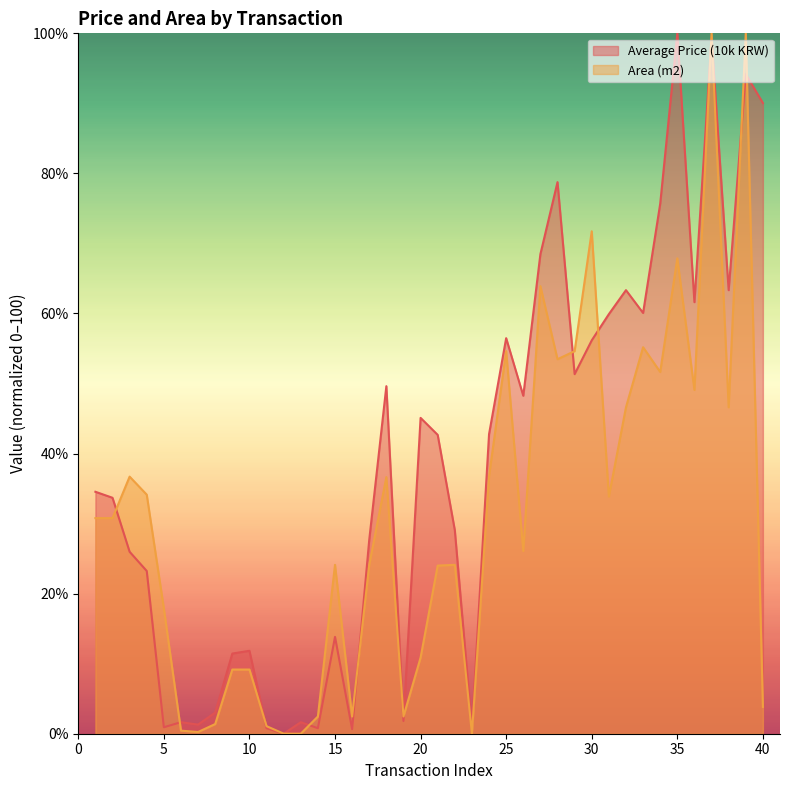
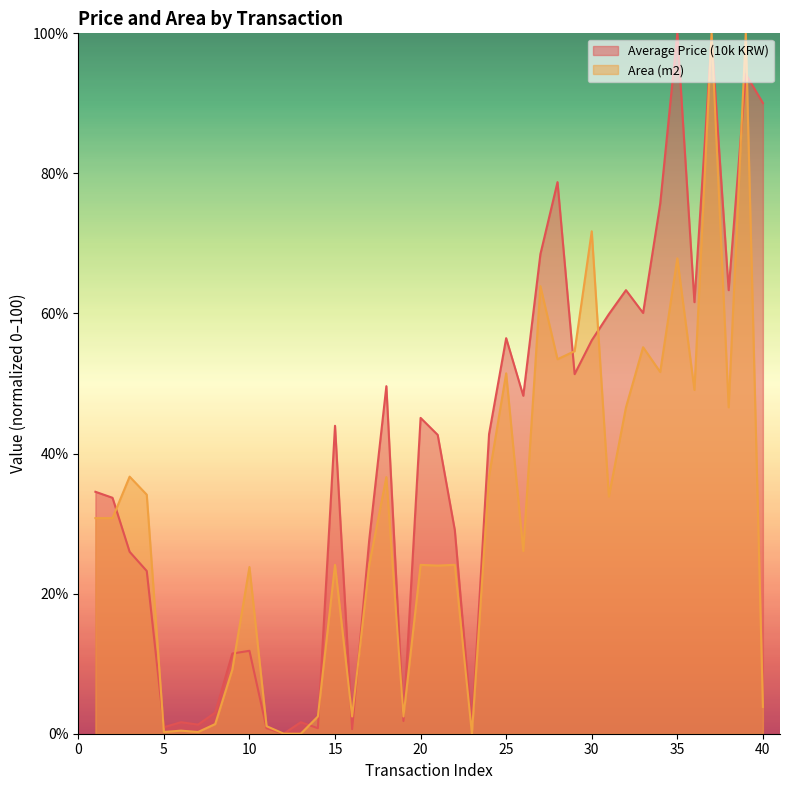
Area (m2), 5: 18% -> 0%
Area (m2), 10: 9% -> 24%
Average Price (10k KRW), 15: 14% -> 44%
Area (m2), 20: 11% -> 24%
Area (m2), 25: 55% -> 51%
